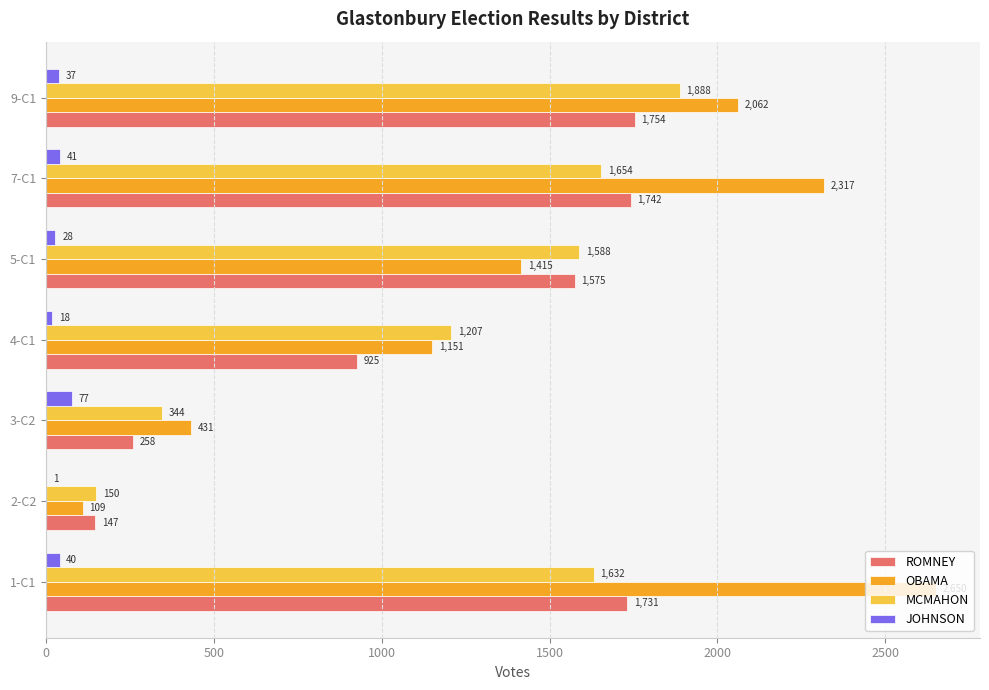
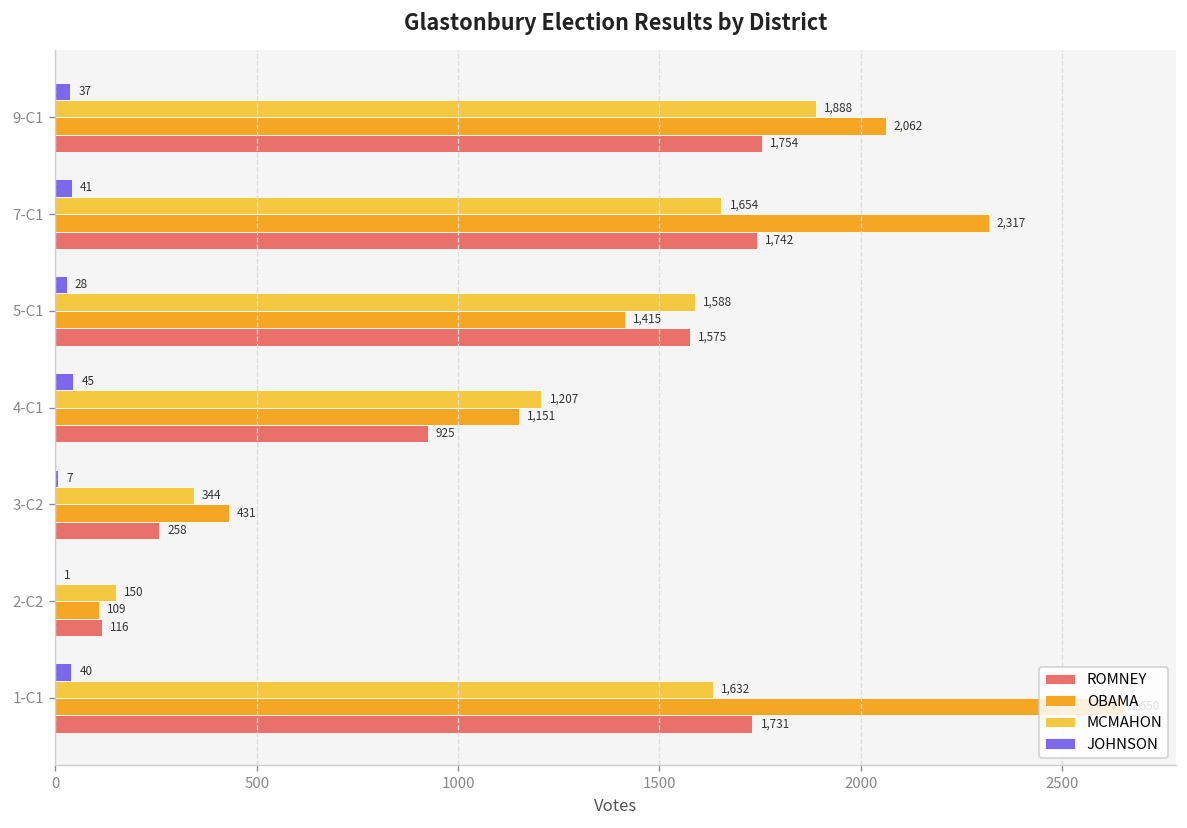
JOHNSON, 4-C1: 18 -> 45
JOHNSON, 3-C2: 77 -> 7
ROMNEY, 2-C2: 147 -> 116
